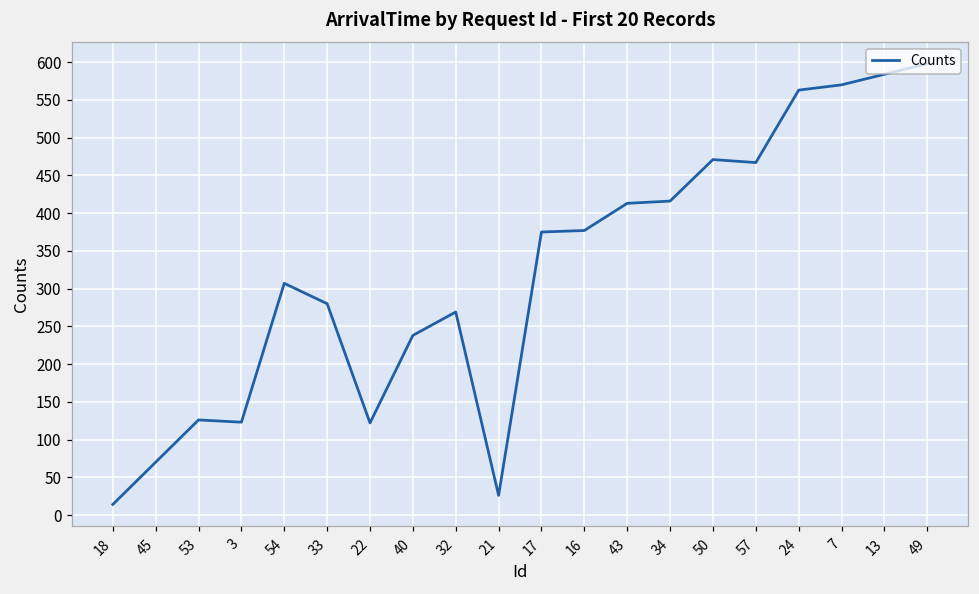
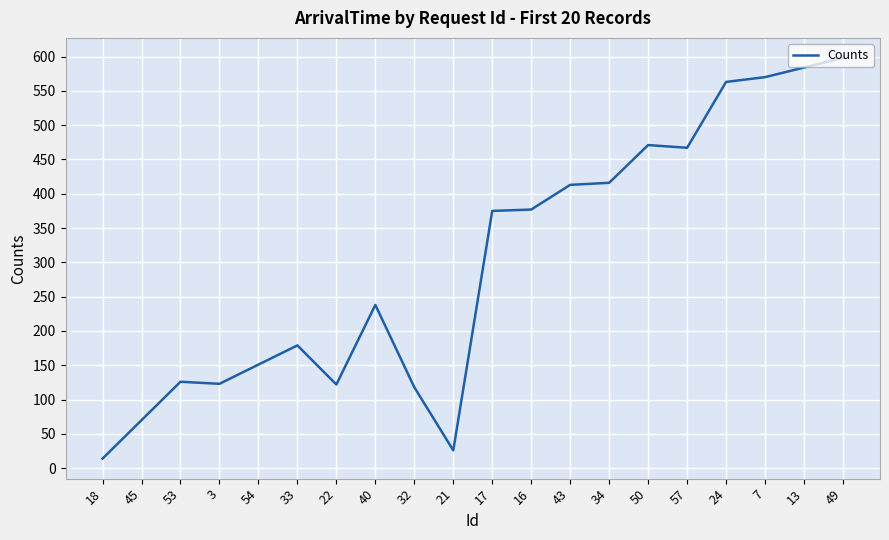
54: 310 -> 150
33: 280 -> 180
32: 270 -> 120
